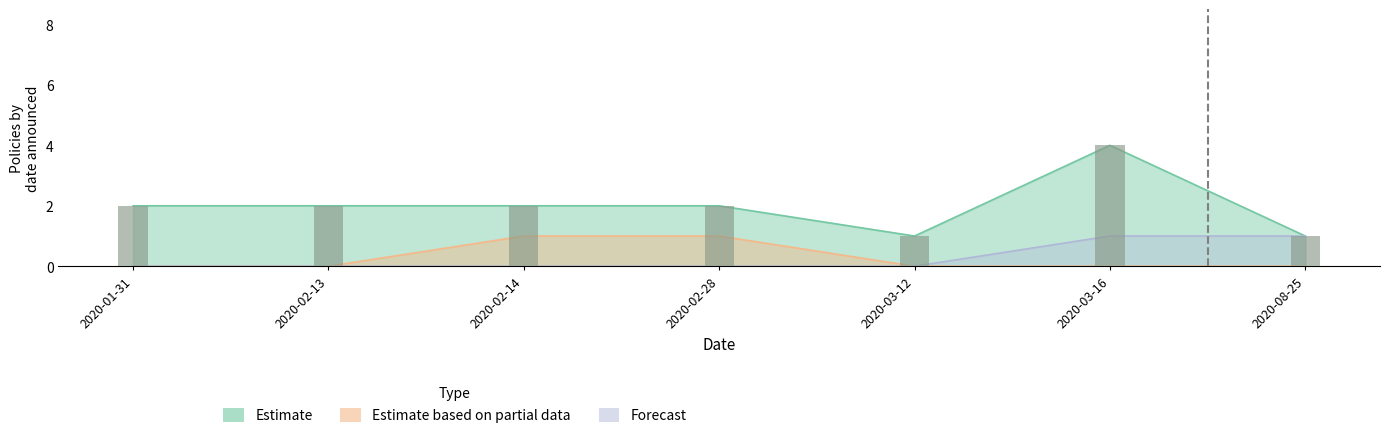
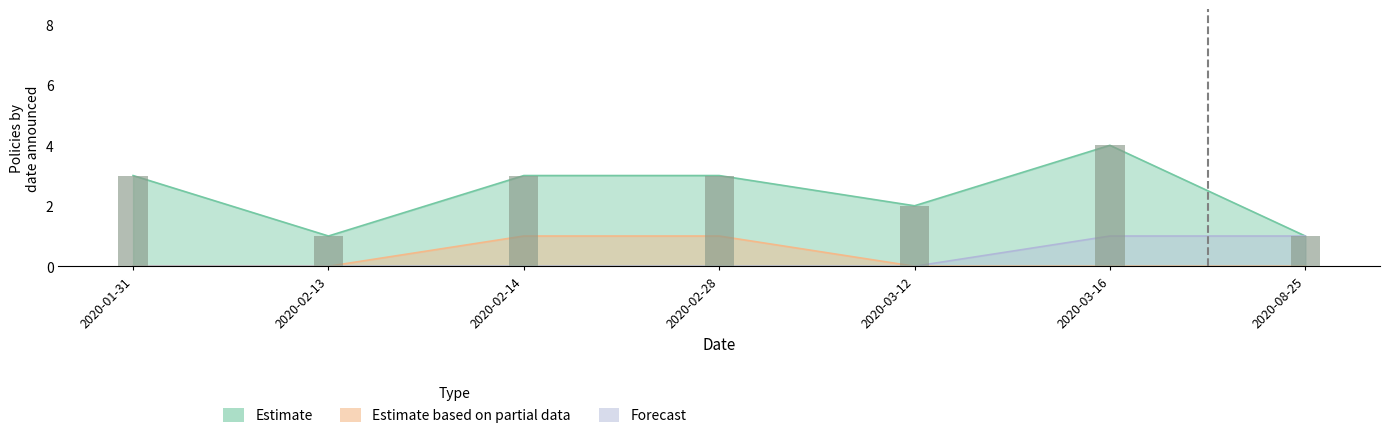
Estimate, 2020-01-31: 2 -> 3
Estimate, 2020-02-13: 2 -> 1
Estimate, 2020-02-14: 2 -> 3
Estimate, 2020-02-28: 2 -> 3
Estimate, 2020-03-12: 1 -> 2
